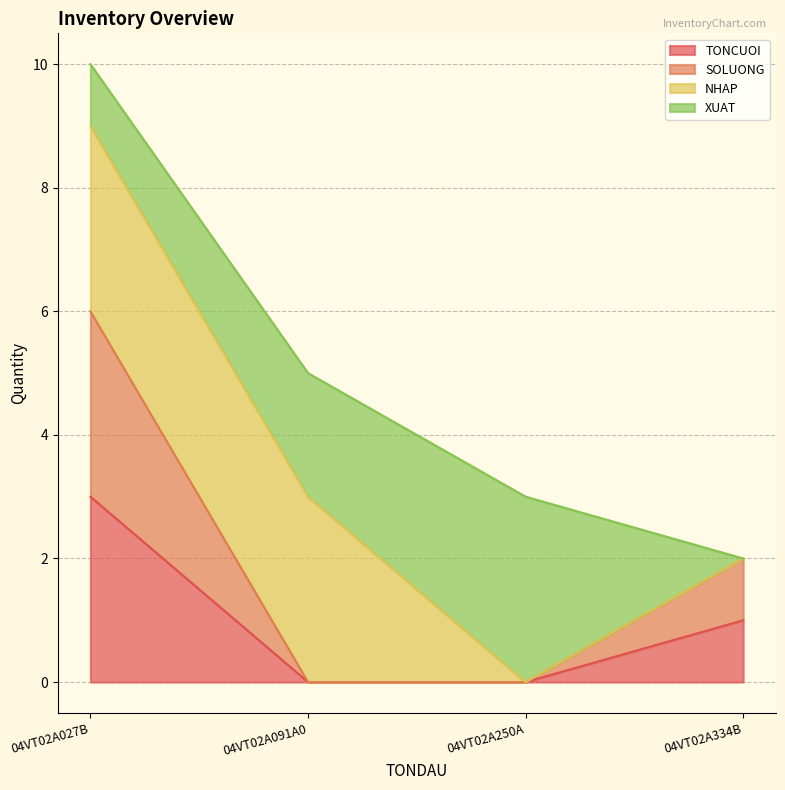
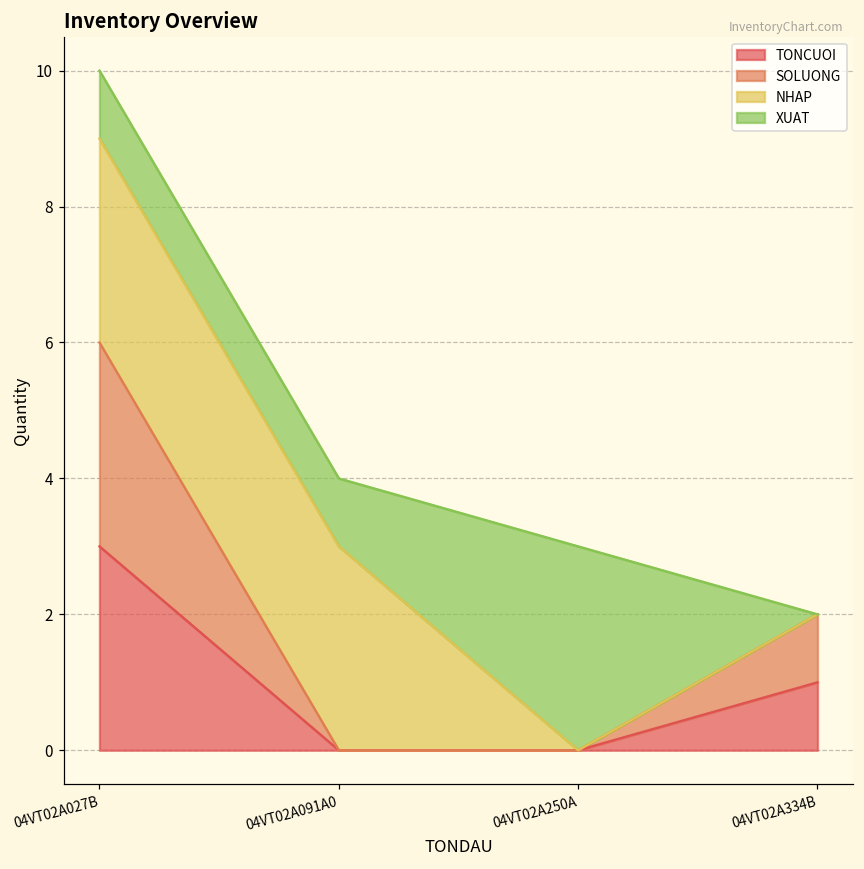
XUAT, 04VT02A091A0: 2 -> 1
